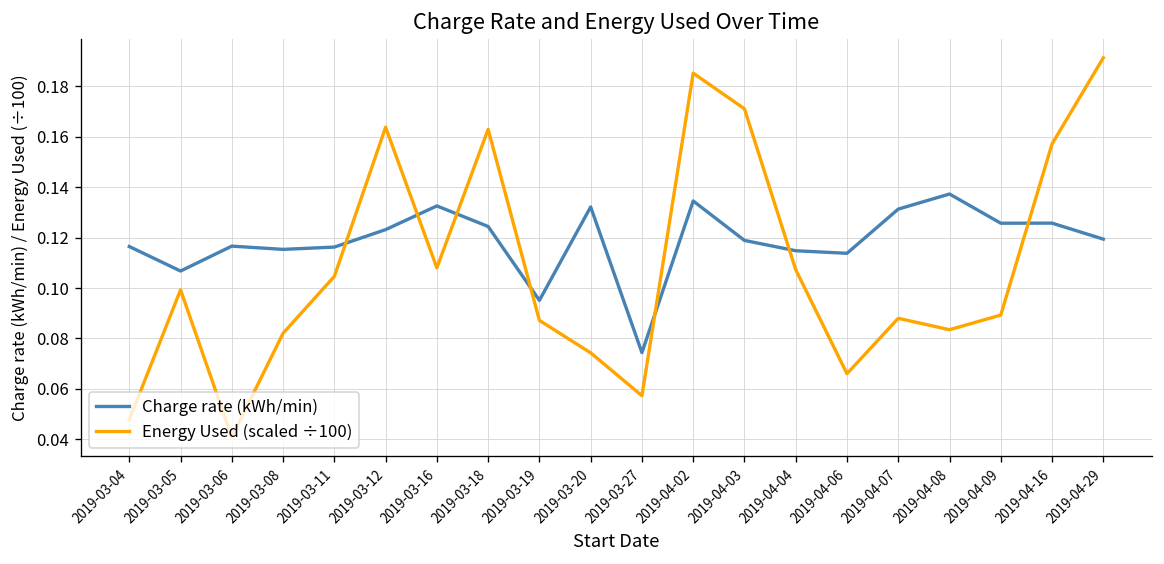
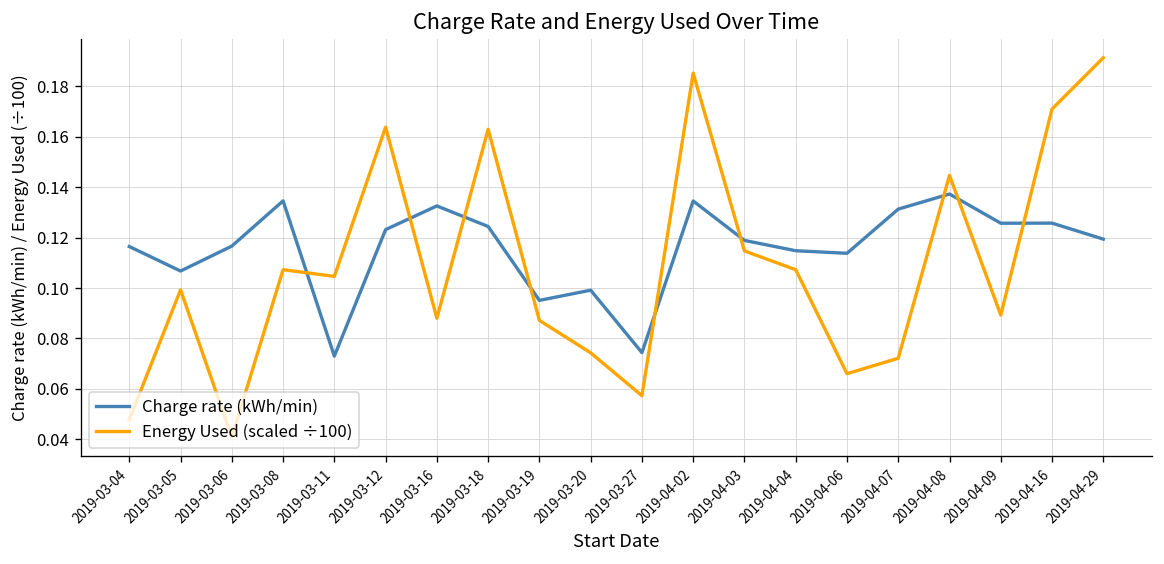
Charge rate (kWh/min), 2019-03-08: 0.115 -> 0.135
Energy Used (scaled ÷100), 2019-03-08: 0.082 -> 0.107
Charge rate (kWh/min), 2019-03-11: 0.116 -> 0.073
Energy Used (scaled ÷100), 2019-03-16: 0.108 -> 0.088
Charge rate (kWh/min), 2019-03-20: 0.132 -> 0.099
Energy Used (scaled ÷100), 2019-04-03: 0.171 -> 0.115
Energy Used (scaled ÷100), 2019-04-07: 0.088 -> 0.072
Energy Used (scaled ÷100), 2019-04-08: 0.083 -> 0.145
Energy Used (scaled ÷100), 2019-04-16: 0.157 -> 0.171
